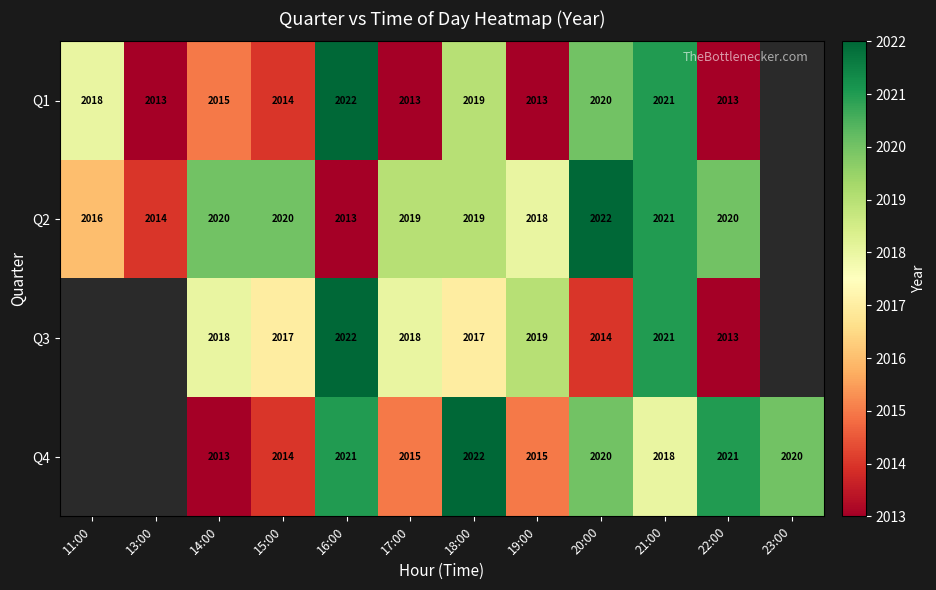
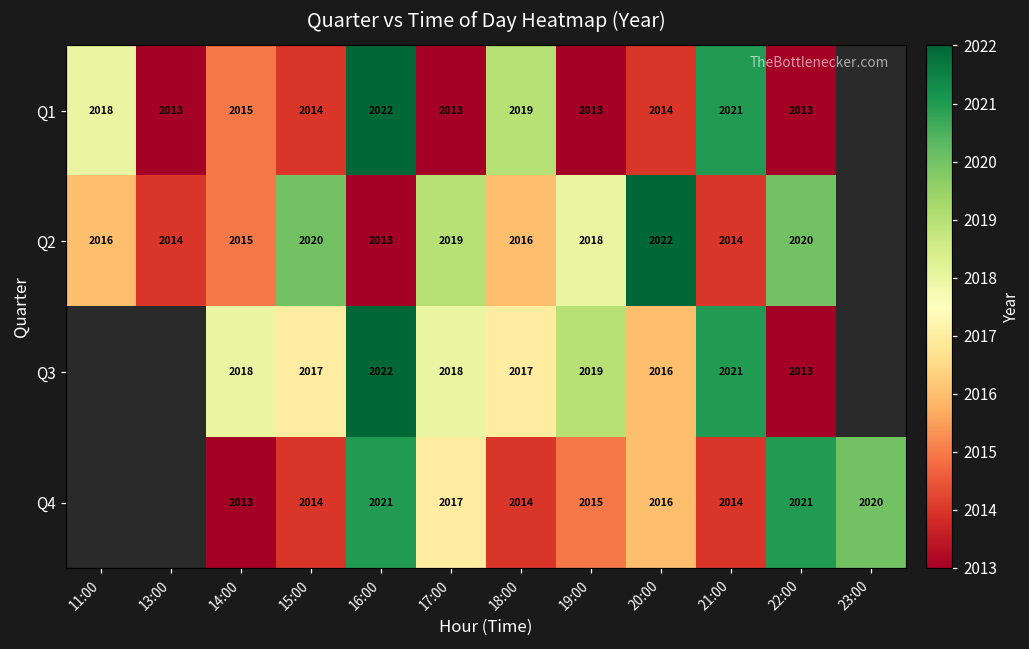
Q1, 20:00: 2020 -> 2014
Q2, 14:00: 2020 -> 2015
Q2, 18:00: 2019 -> 2016
Q2, 21:00: 2021 -> 2014
Q3, 20:00: 2014 -> 2016
Q4, 17:00: 2015 -> 2017
Q4, 18:00: 2022 -> 2014
Q4, 20:00: 2020 -> 2016
Q4, 21:00: 2018 -> 2014
